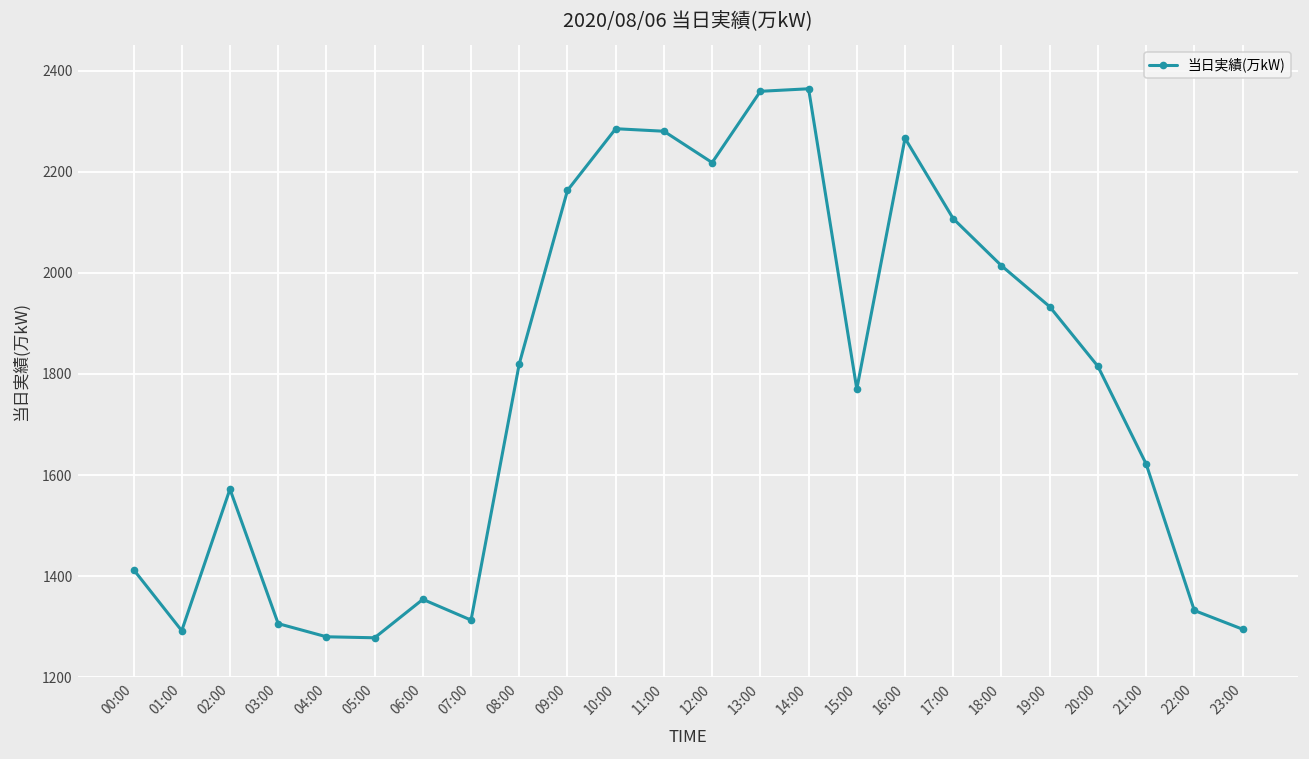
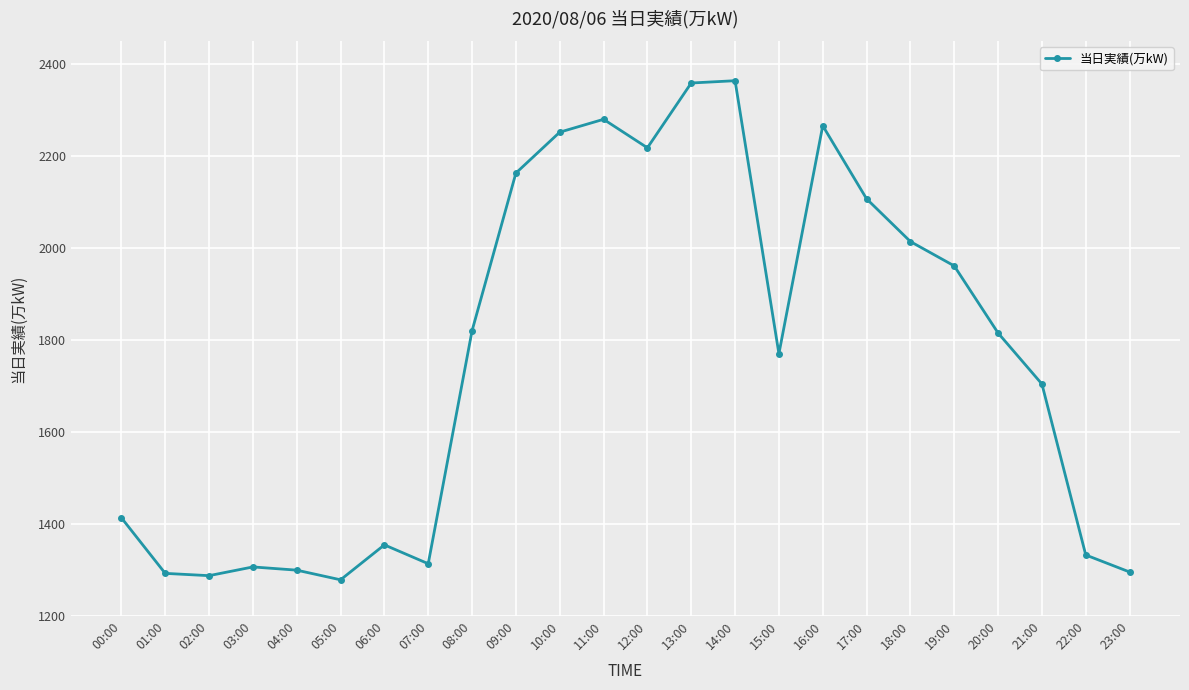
02:00: 1570 -> 1290
04:00: 1280 -> 1300
10:00: 2290 -> 2250
19:00: 1930 -> 1960
21:00: 1620 -> 1700
